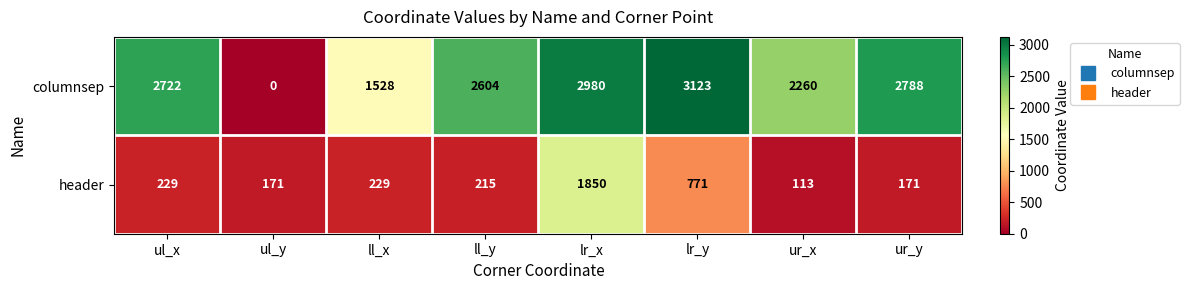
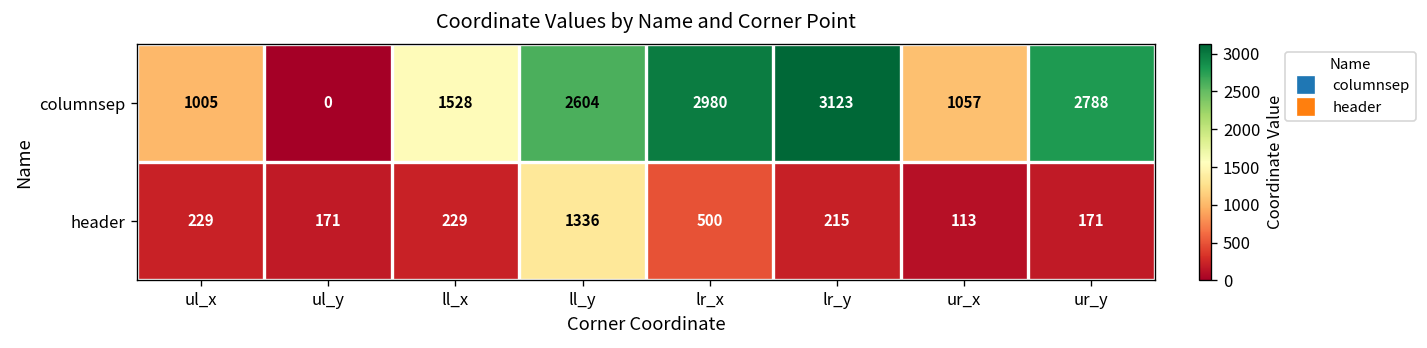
columnsep, ul_x: 2722 -> 1005
columnsep, ur_x: 2260 -> 1057
header, ll_y: 215 -> 1336
header, lr_x: 1850 -> 500
header, lr_y: 771 -> 215
